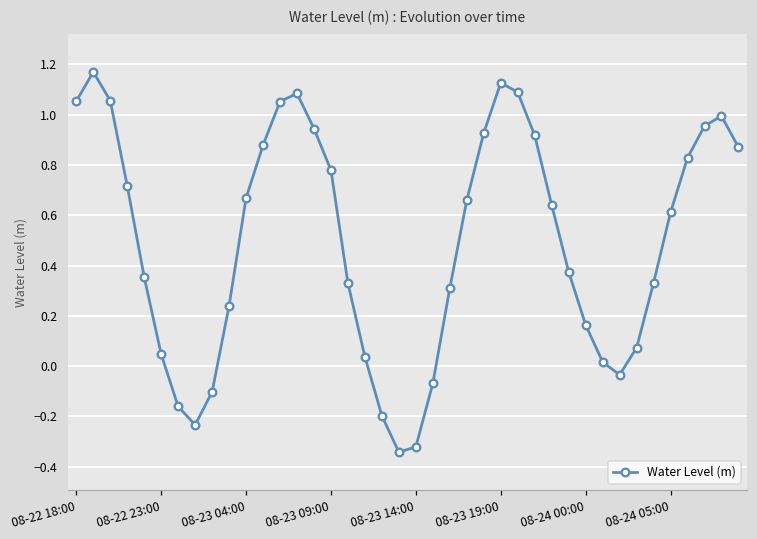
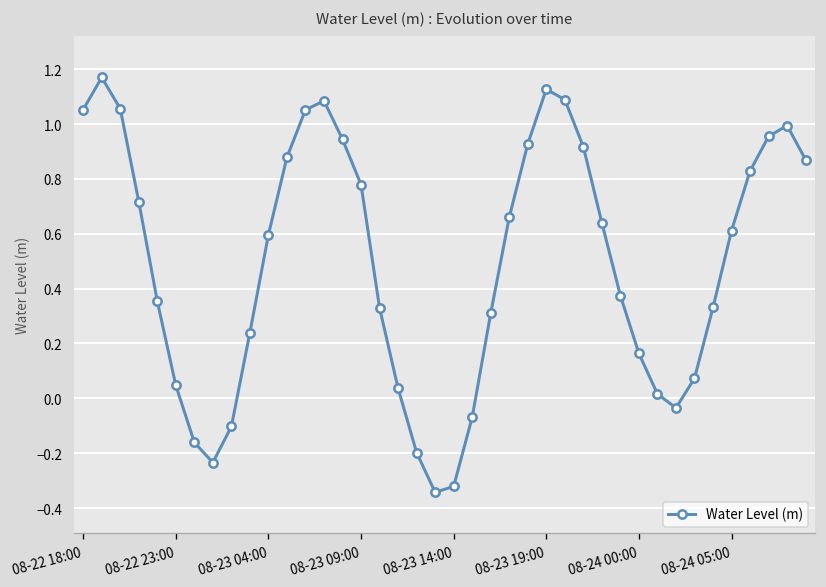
08-23 04:00: 0.67 -> 0.60
